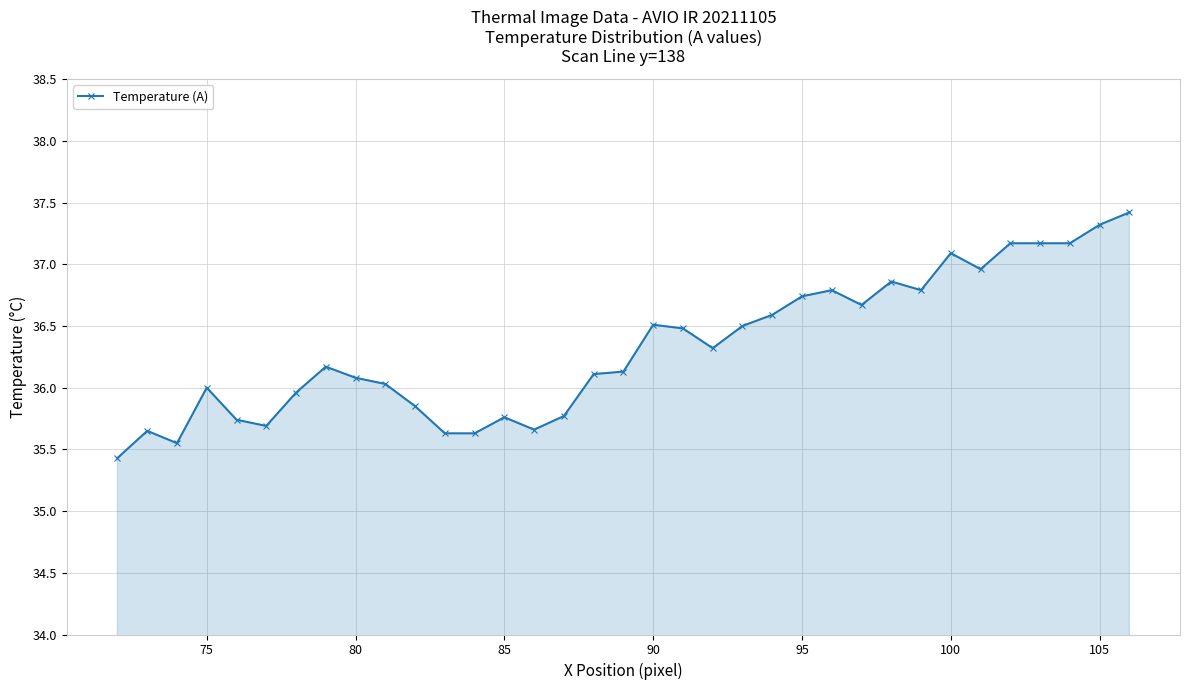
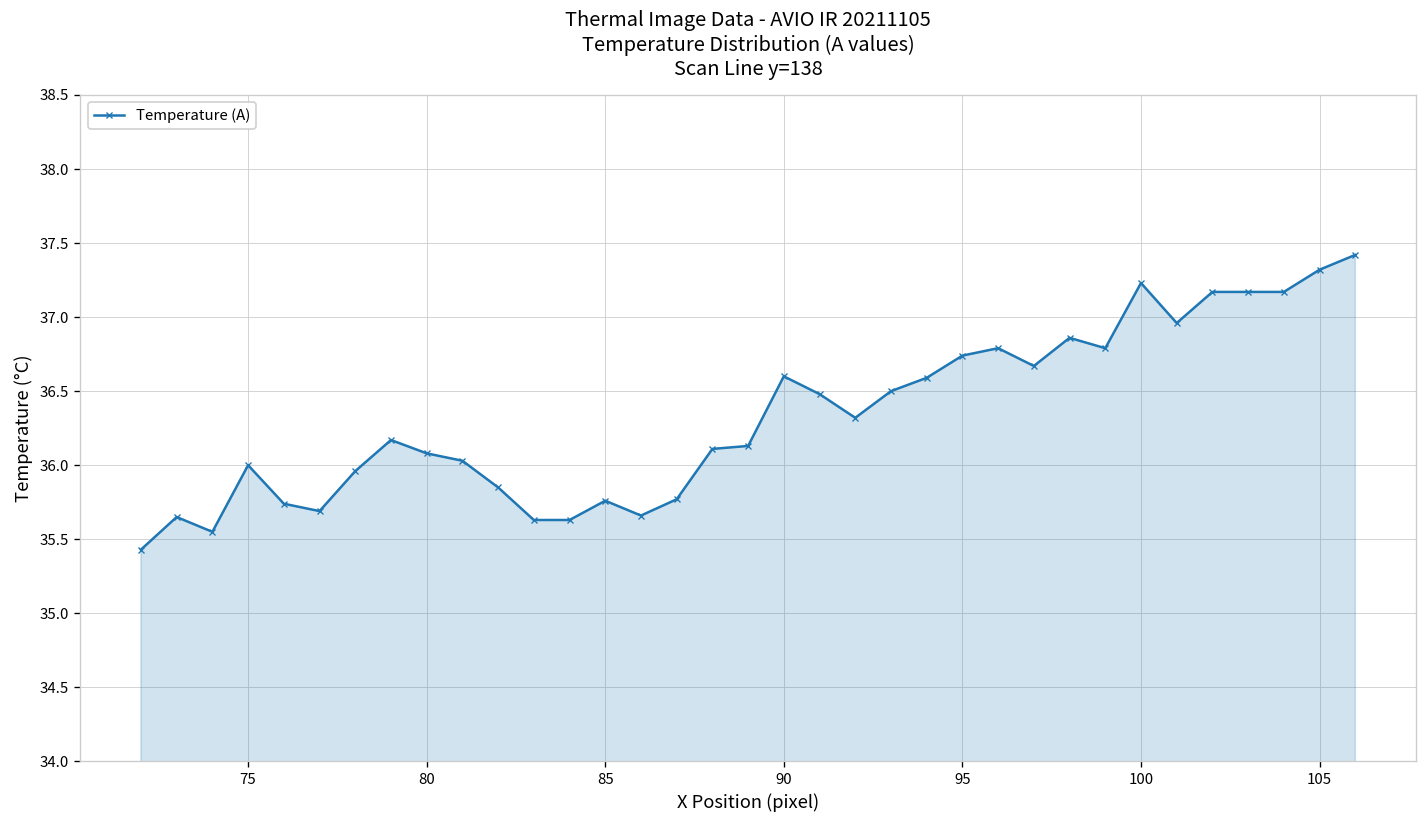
90: 36.51 -> 36.60
100: 37.09 -> 37.23
